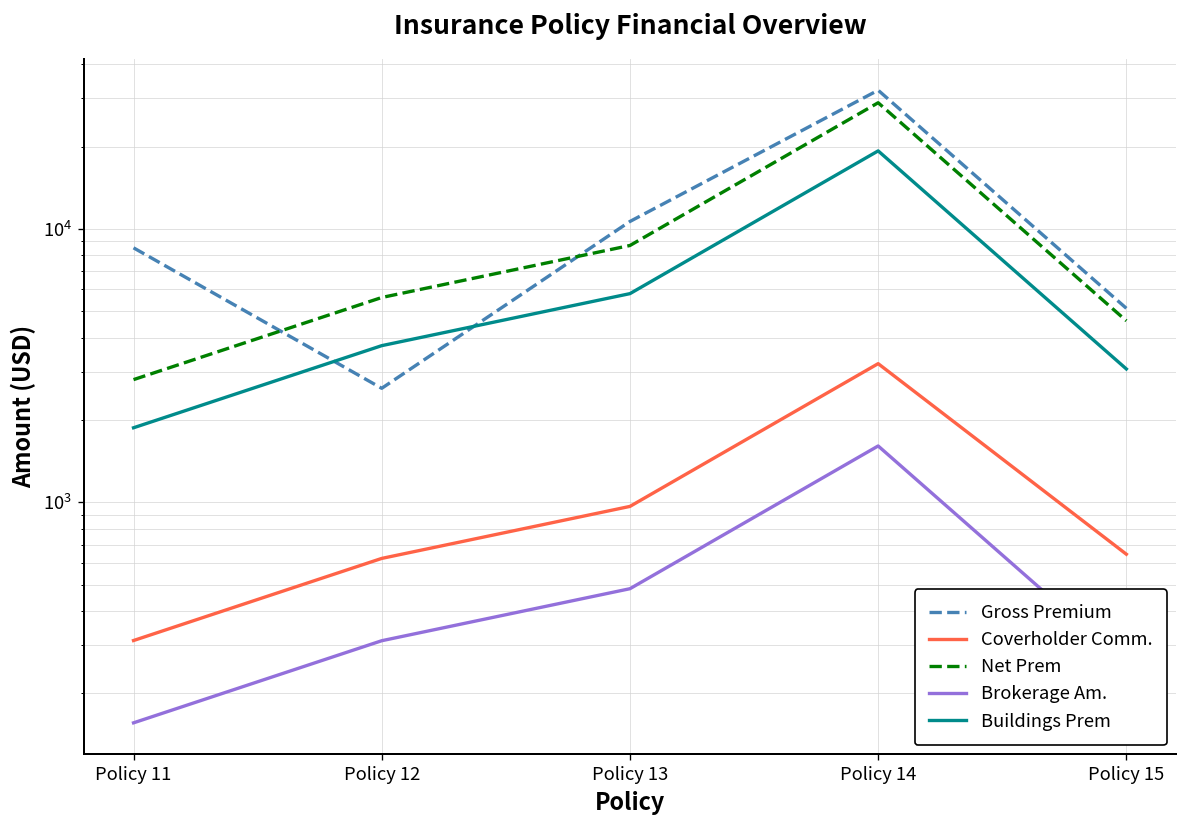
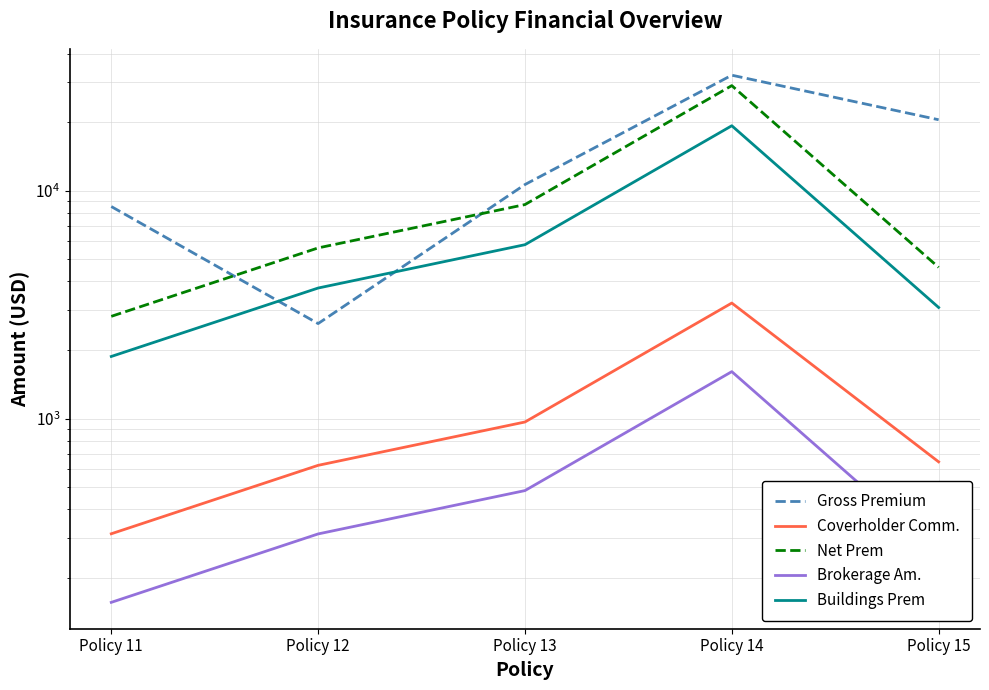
Gross Premium, Policy 15: 5100 -> 20000
